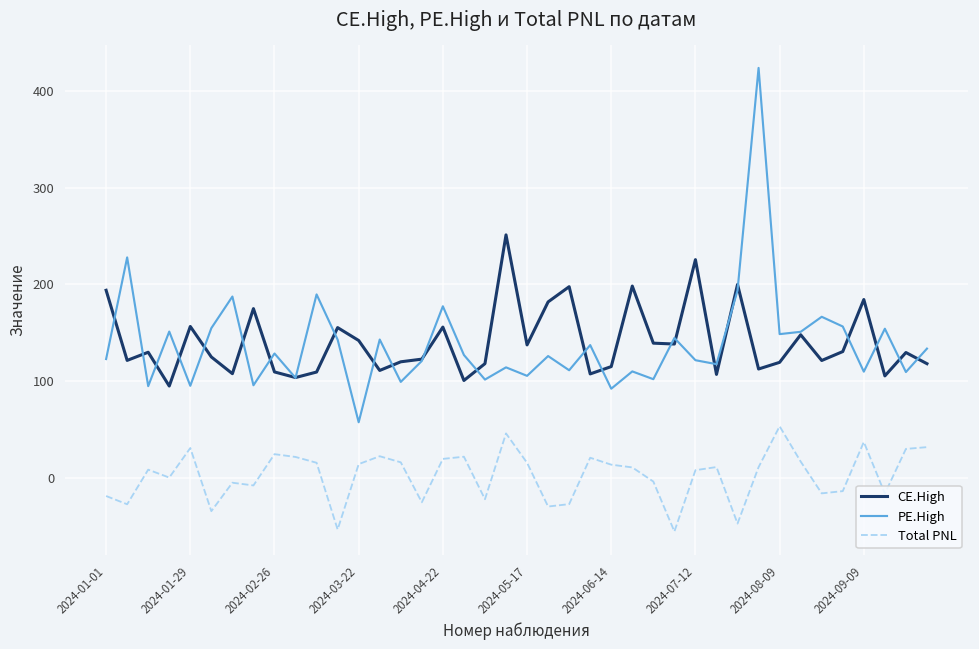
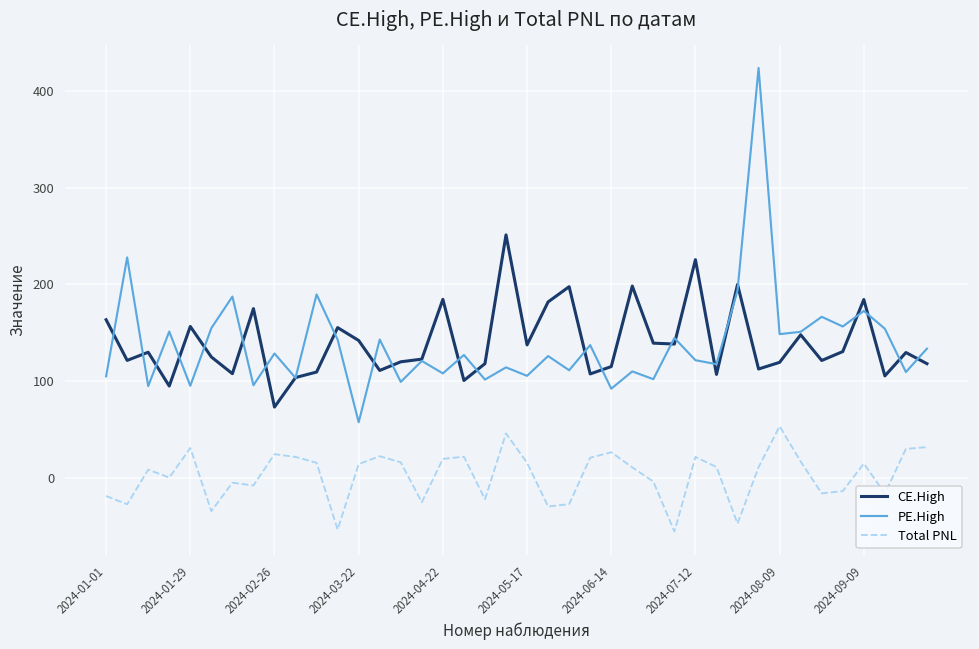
CE.High, 2024-01-01: 190 -> 160
PE.High, 2024-01-01: 120 -> 100
CE.High, 2024-02-26: 110 -> 70
CE.High, 2024-04-22: 160 -> 180
PE.High, 2024-04-22: 180 -> 110
Total PNL, 2024-06-14: 10 -> 30
Total PNL, 2024-07-12: 10 -> 20
PE.High, 2024-09-09: 110 -> 170
Total PNL, 2024-09-09: 40 -> 10
